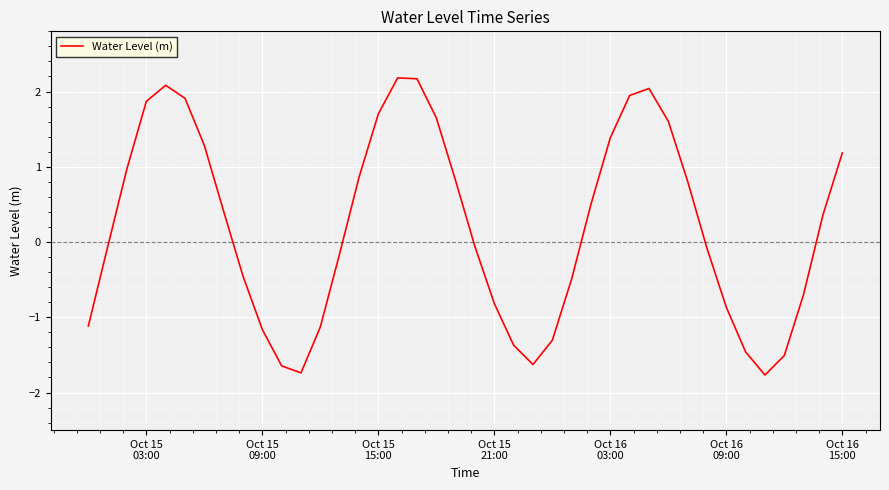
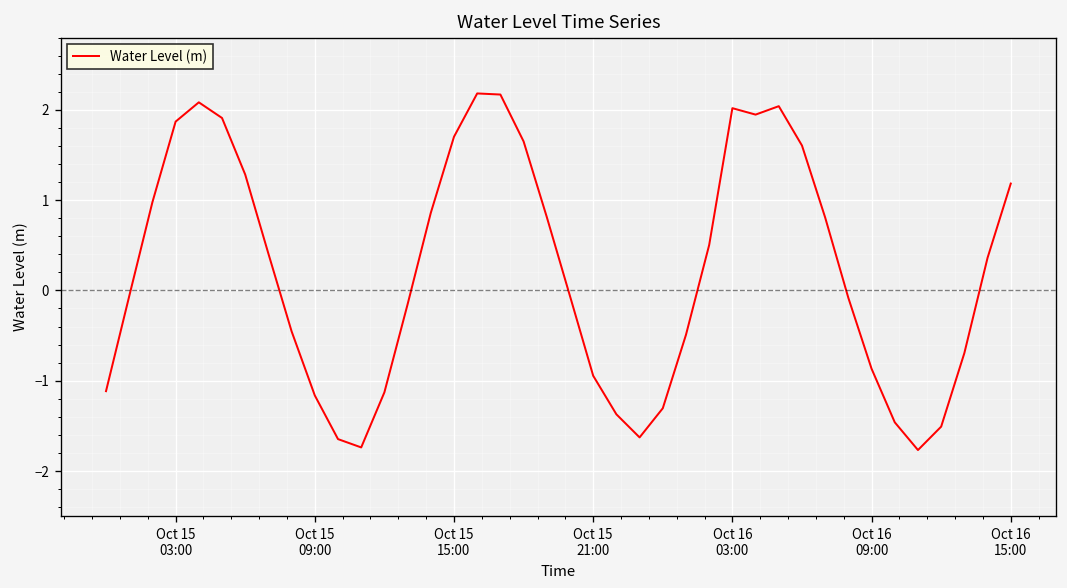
Oct 15 21:00: -0.8 -> -0.9
Oct 16 03:00: 1.4 -> 2.0
